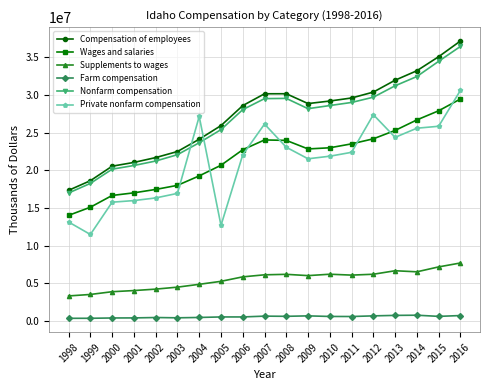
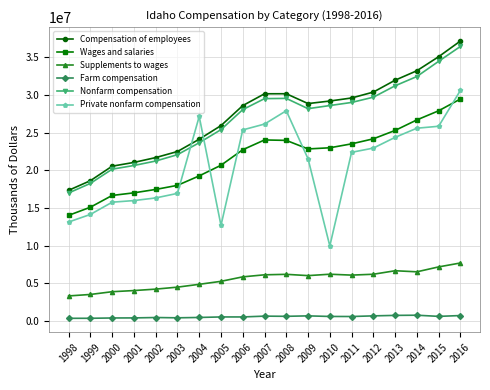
Private nonfarm compensation, 1999: 11000000 -> 14000000
Private nonfarm compensation, 2006: 22000000 -> 25000000
Private nonfarm compensation, 2008: 23000000 -> 28000000
Private nonfarm compensation, 2010: 22000000 -> 10000000
Private nonfarm compensation, 2012: 27000000 -> 23000000
